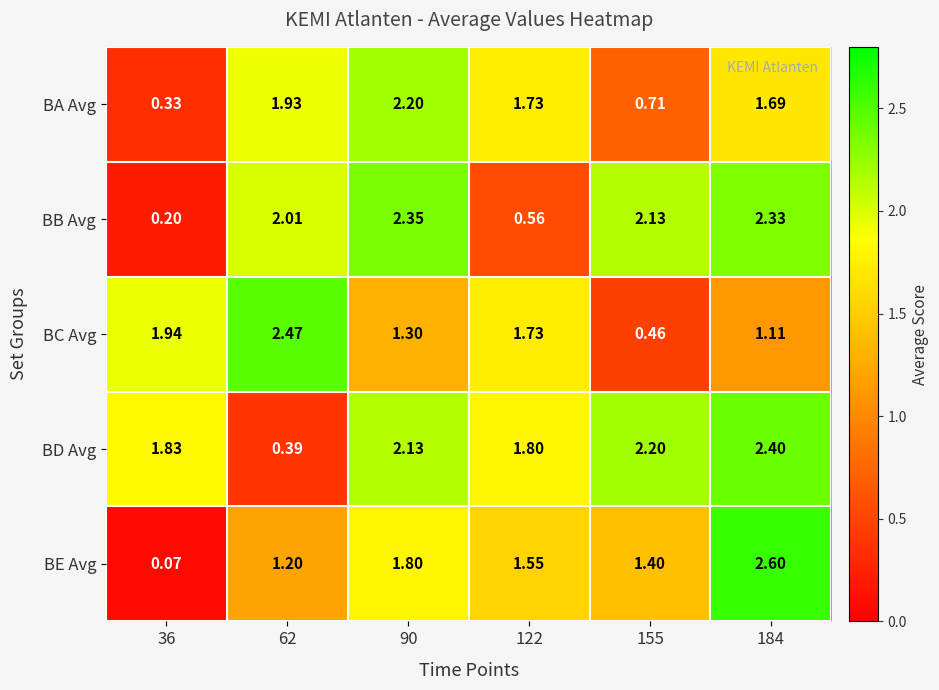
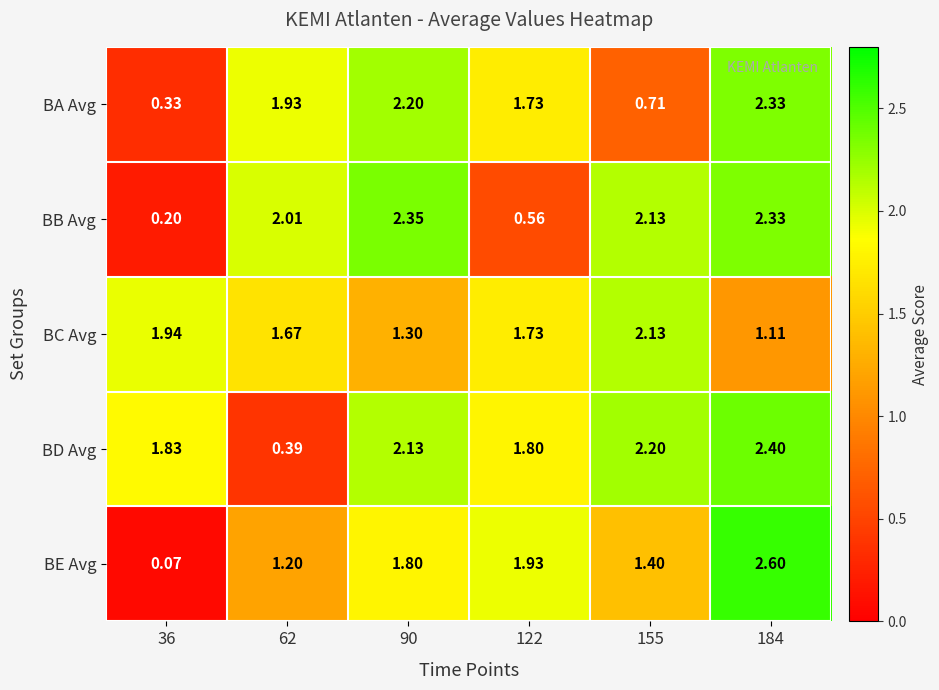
BA Avg, 184: 1.69 -> 2.33
BC Avg, 62: 2.47 -> 1.67
BC Avg, 155: 0.46 -> 2.13
BE Avg, 122: 1.55 -> 1.93
